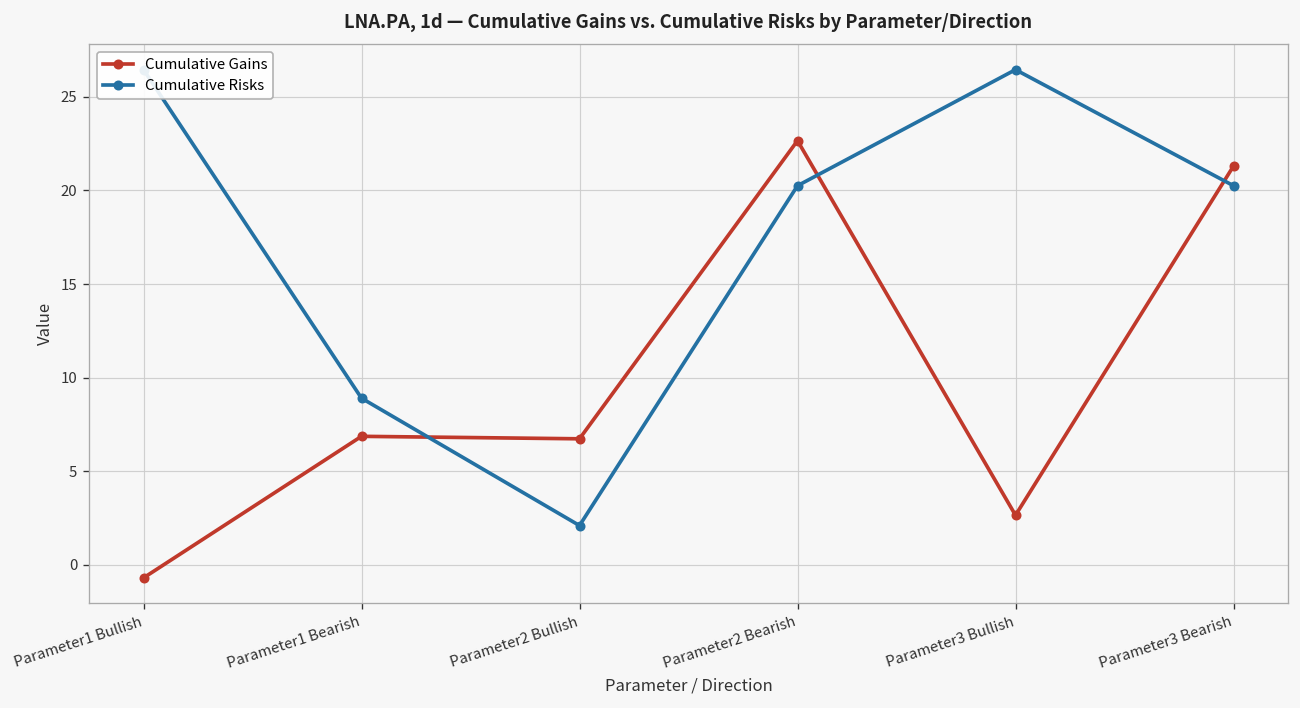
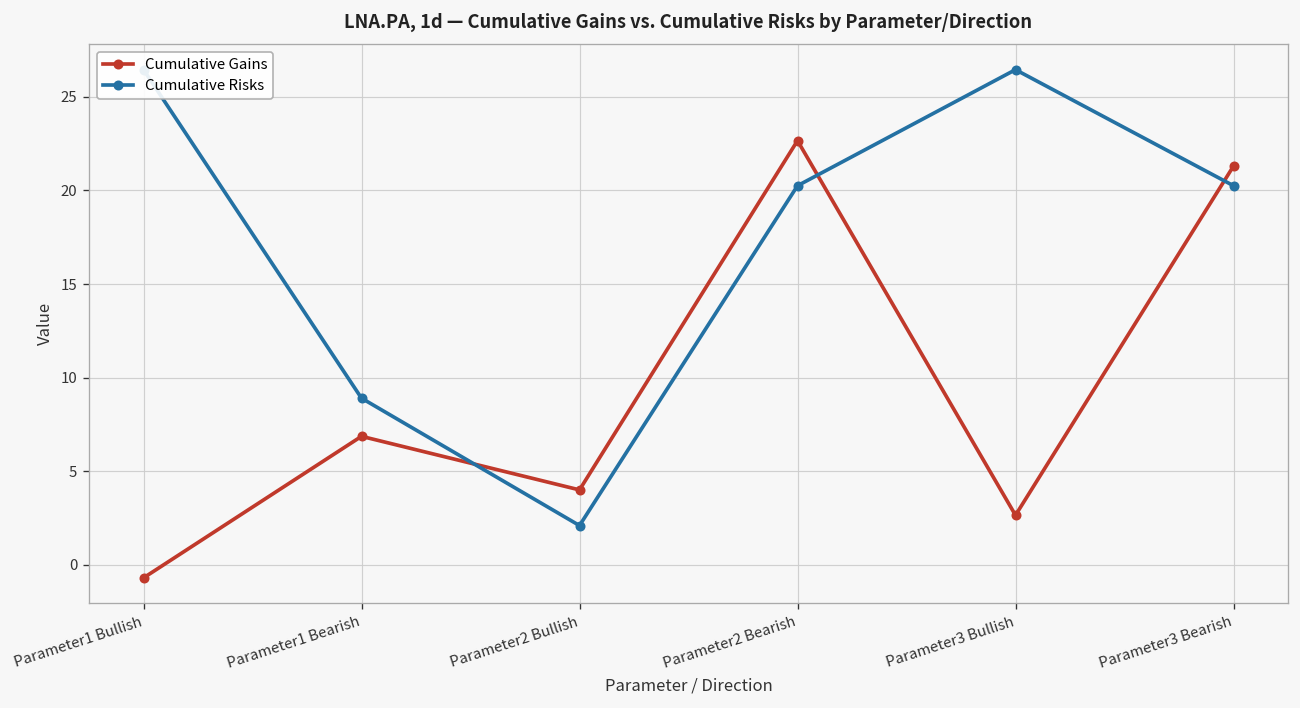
Cumulative Gains, Parameter2 Bullish: 6.7 -> 4.0
